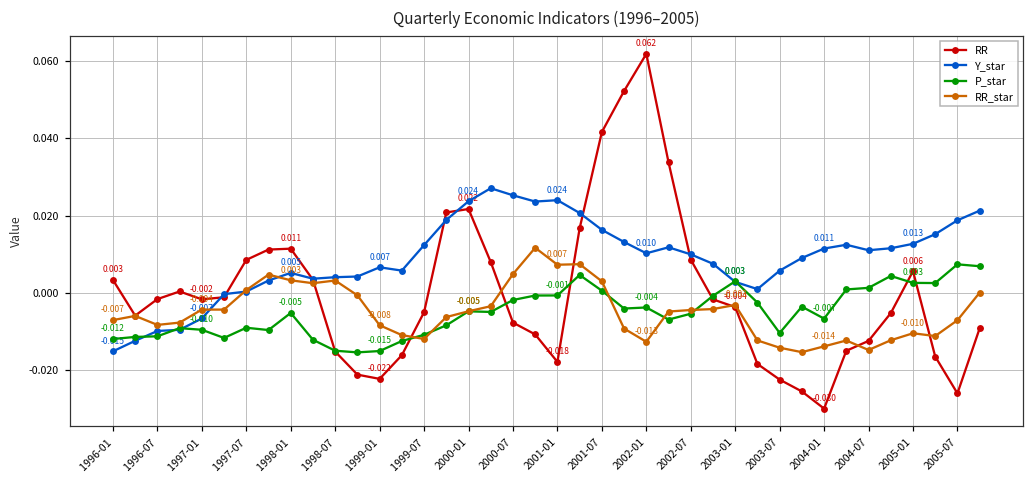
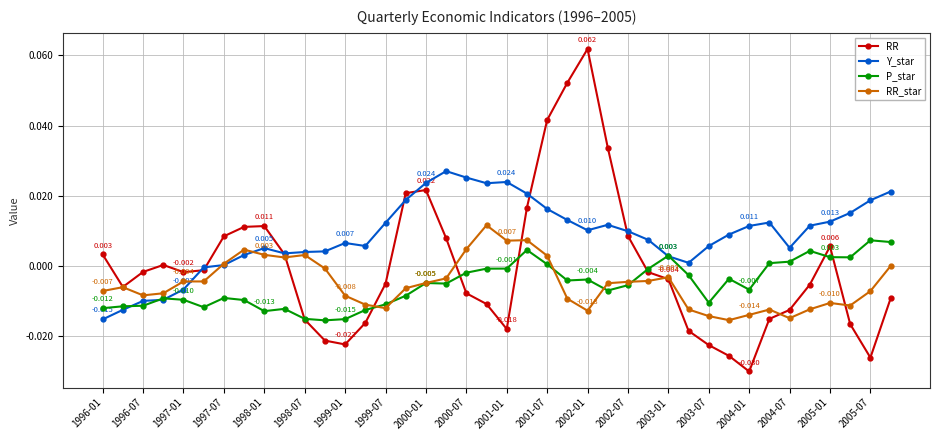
P_star, 1998-01: -0.005 -> -0.013
Y_star, 2004-07: 0.011 -> 0.005
